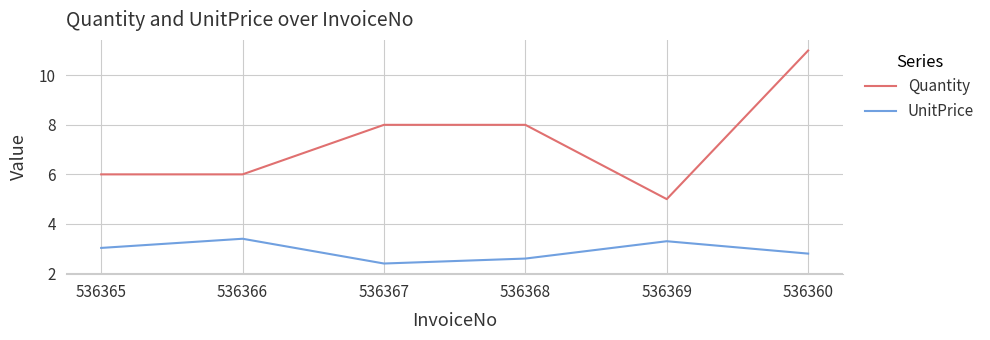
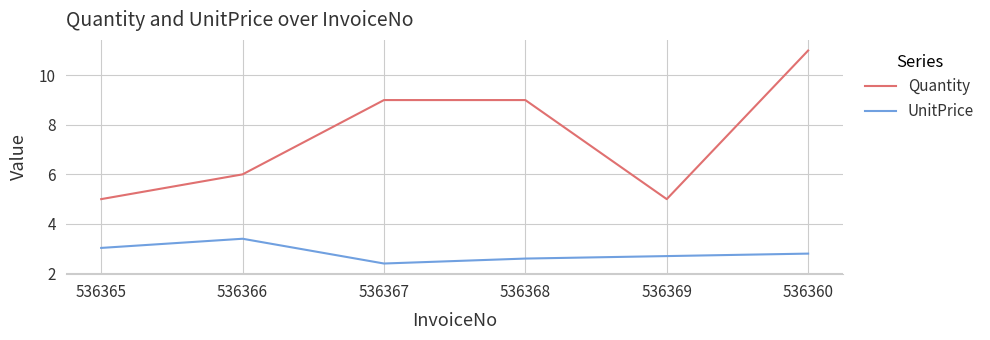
Quantity, 536365: 6 -> 5
Quantity, 536367: 8 -> 9
Quantity, 536368: 8 -> 9
UnitPrice, 536369: 3.3 -> 2.7
